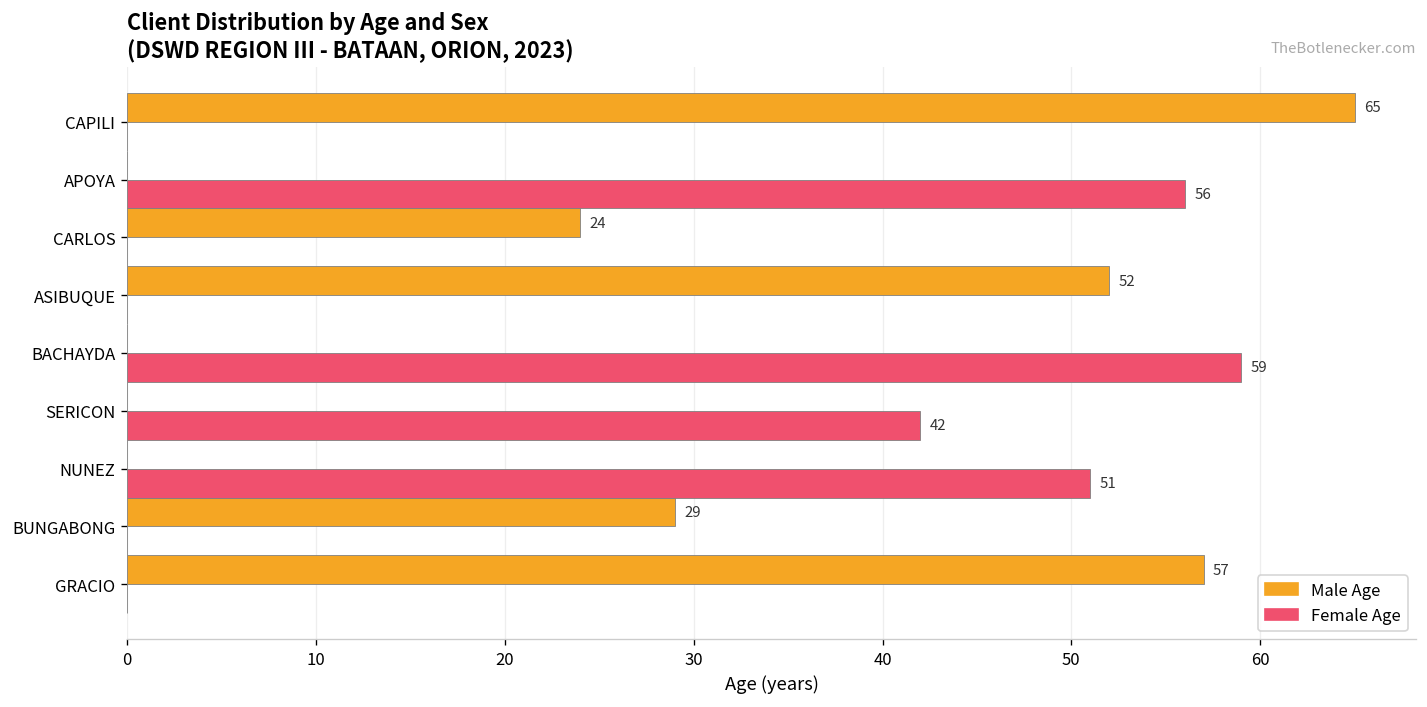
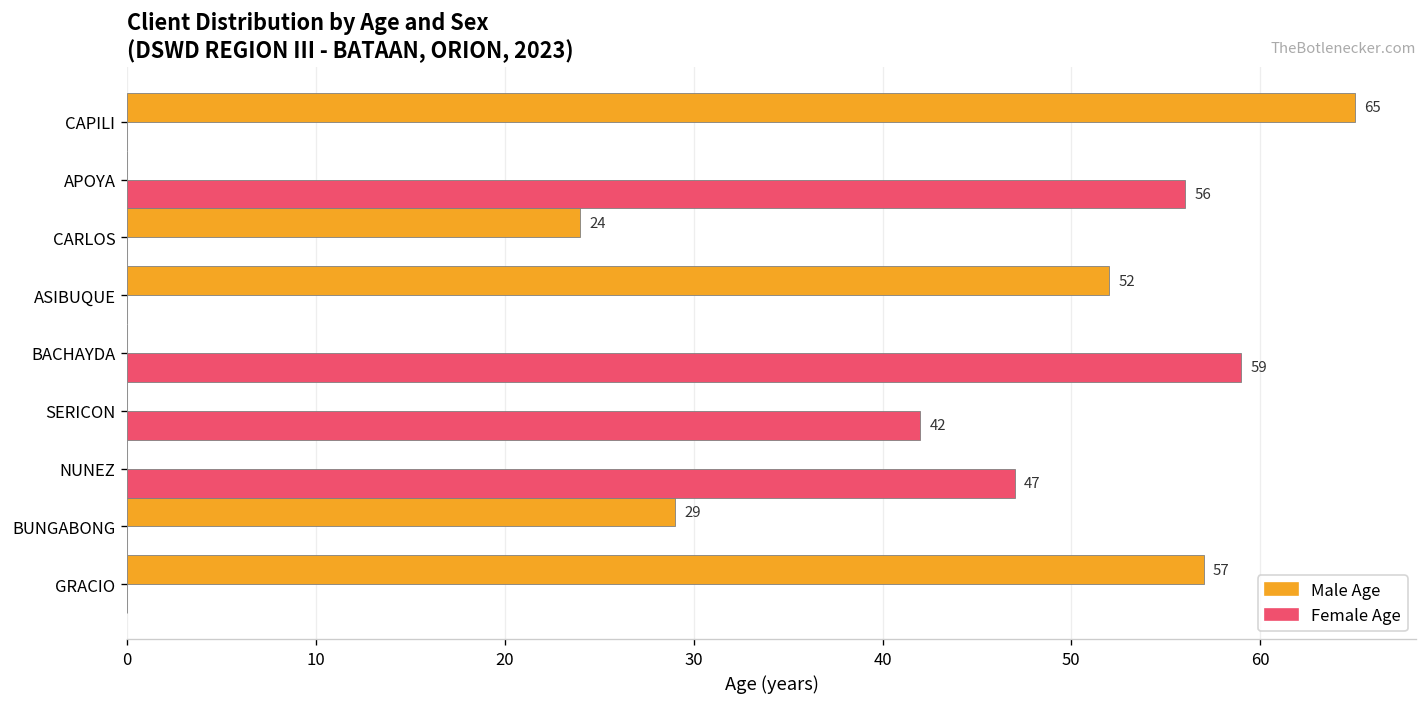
Female Age, NUNEZ: 51 -> 47
